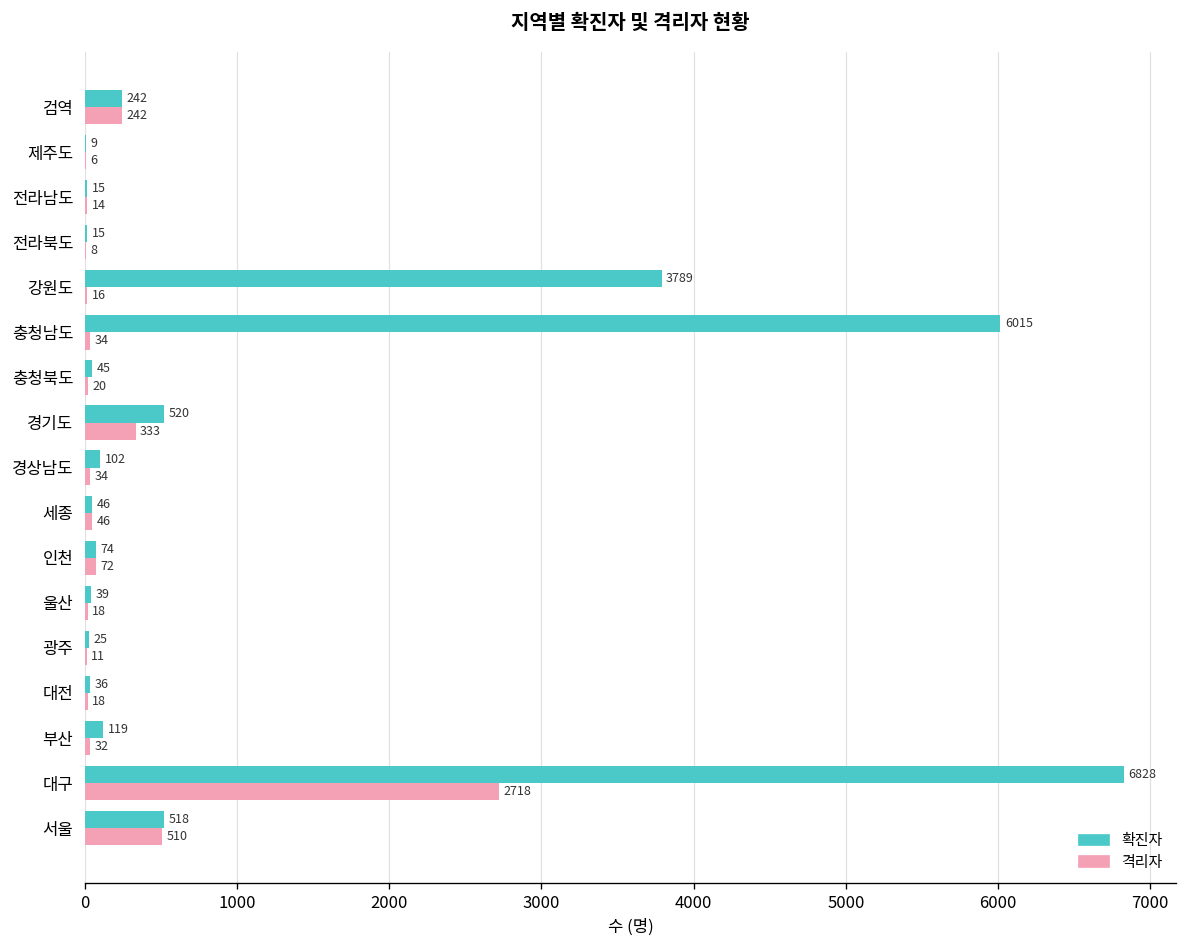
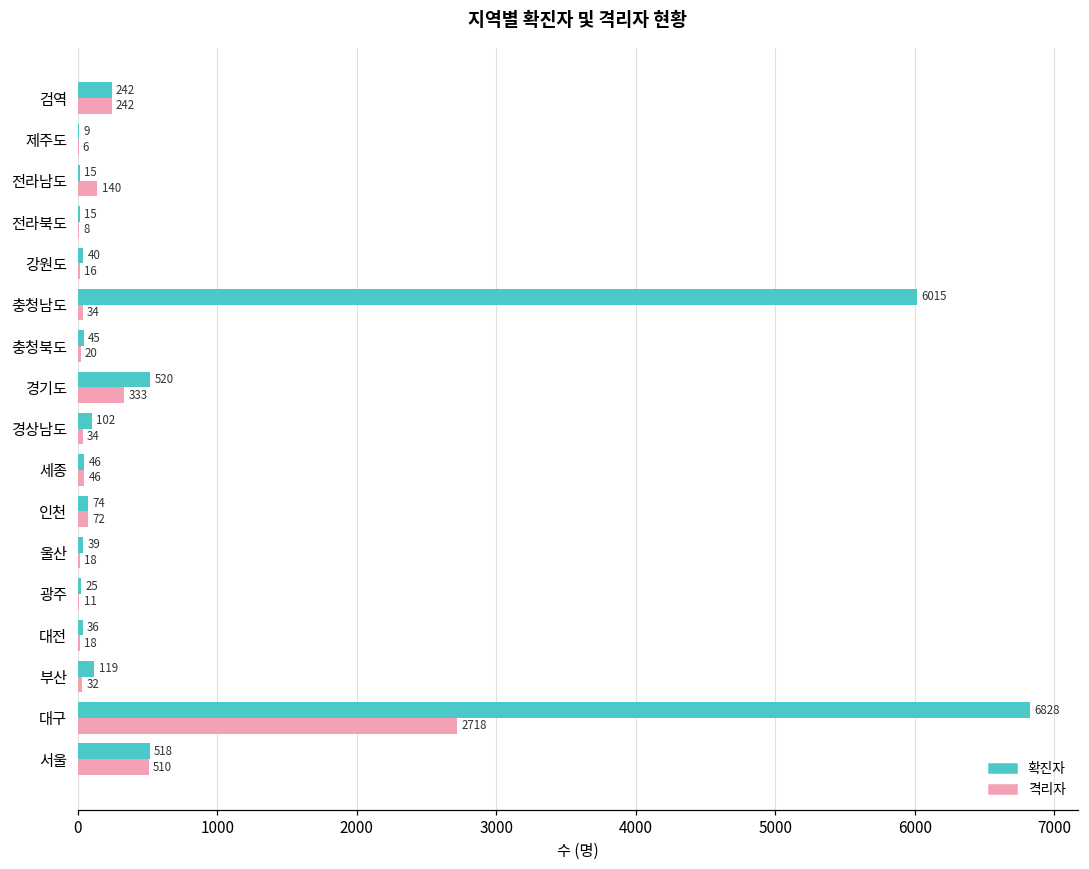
격리자, 전라남도: 14 -> 140
확진자, 강원도: 3789 -> 40
